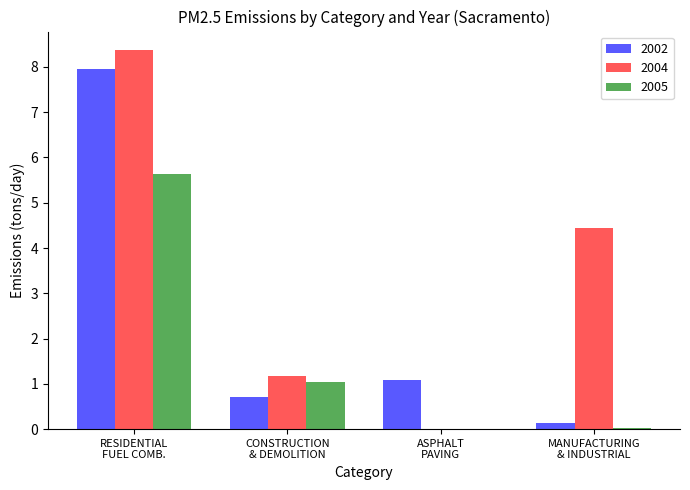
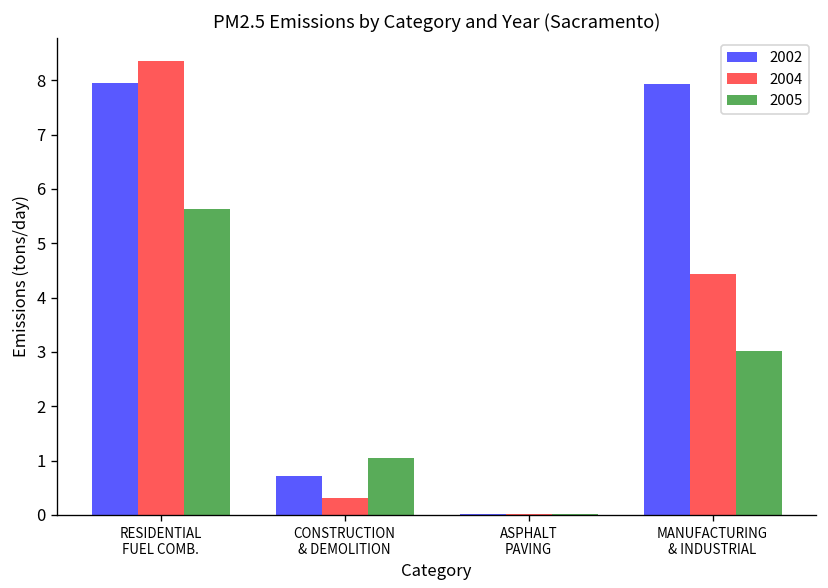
2004, CONSTRUCTION & DEMOLITION: 1.2 -> 0.3
2002, ASPHALT PAVING: 1.1 -> 0.0
2002, MANUFACTURING & INDUSTRIAL: 0.1 -> 7.9
2005, MANUFACTURING & INDUSTRIAL: 0.0 -> 3.0
